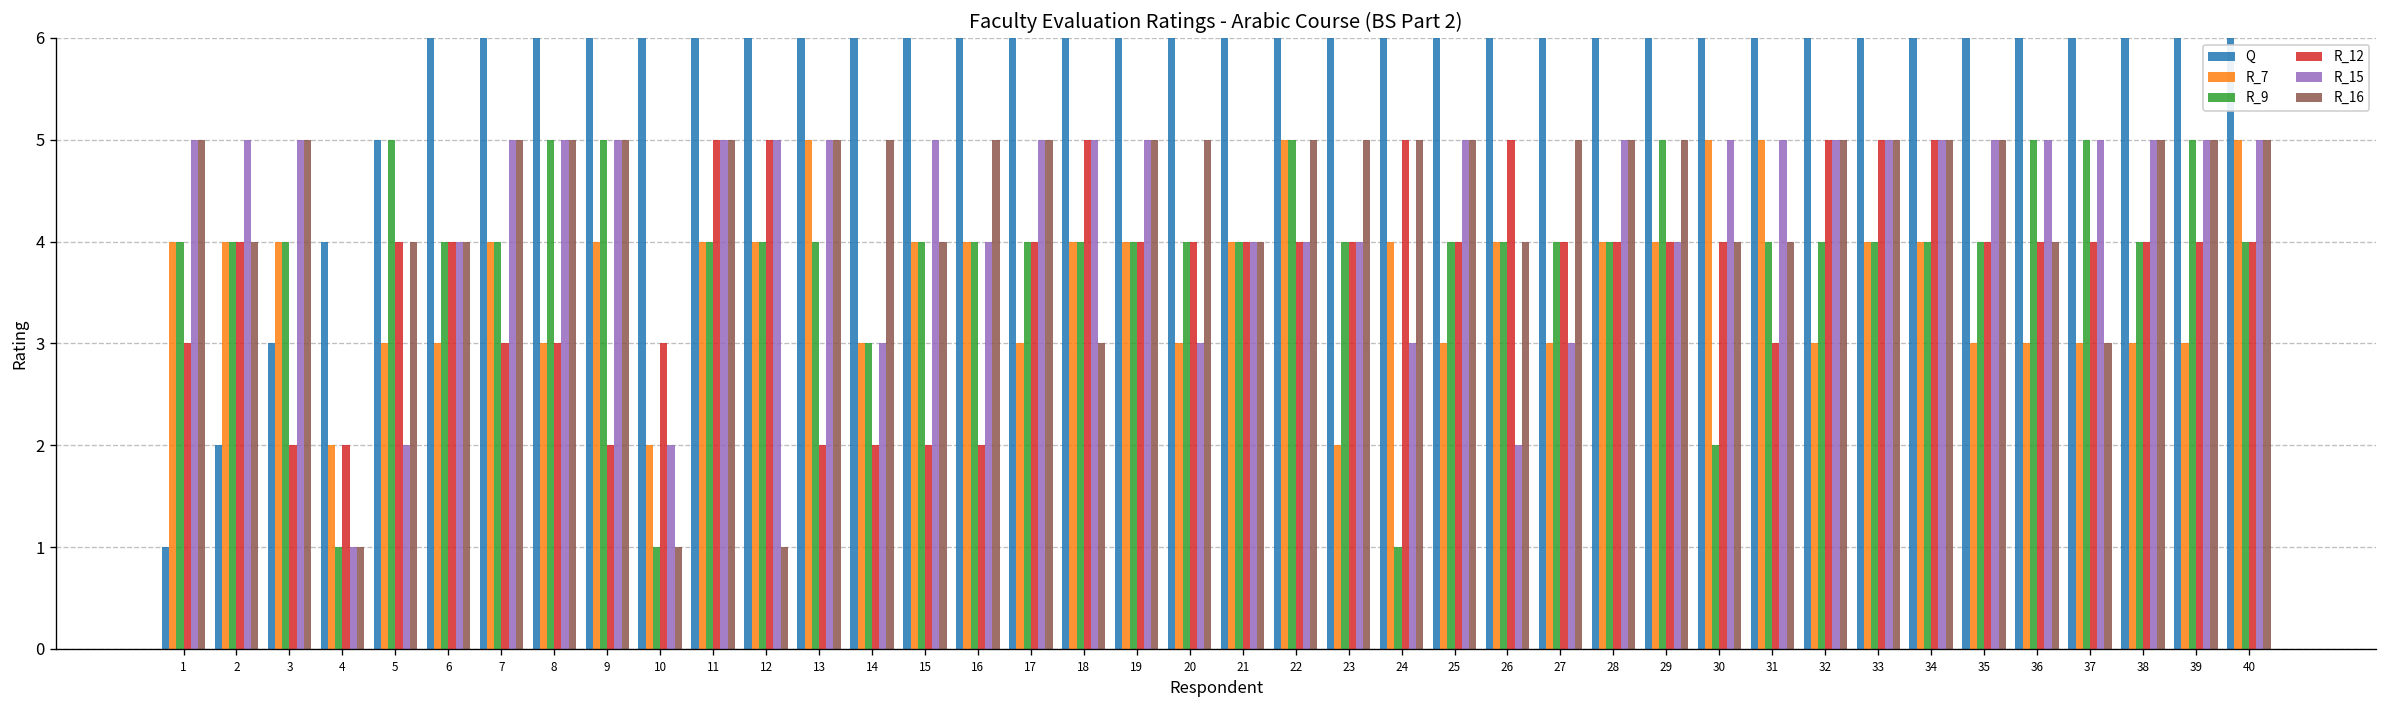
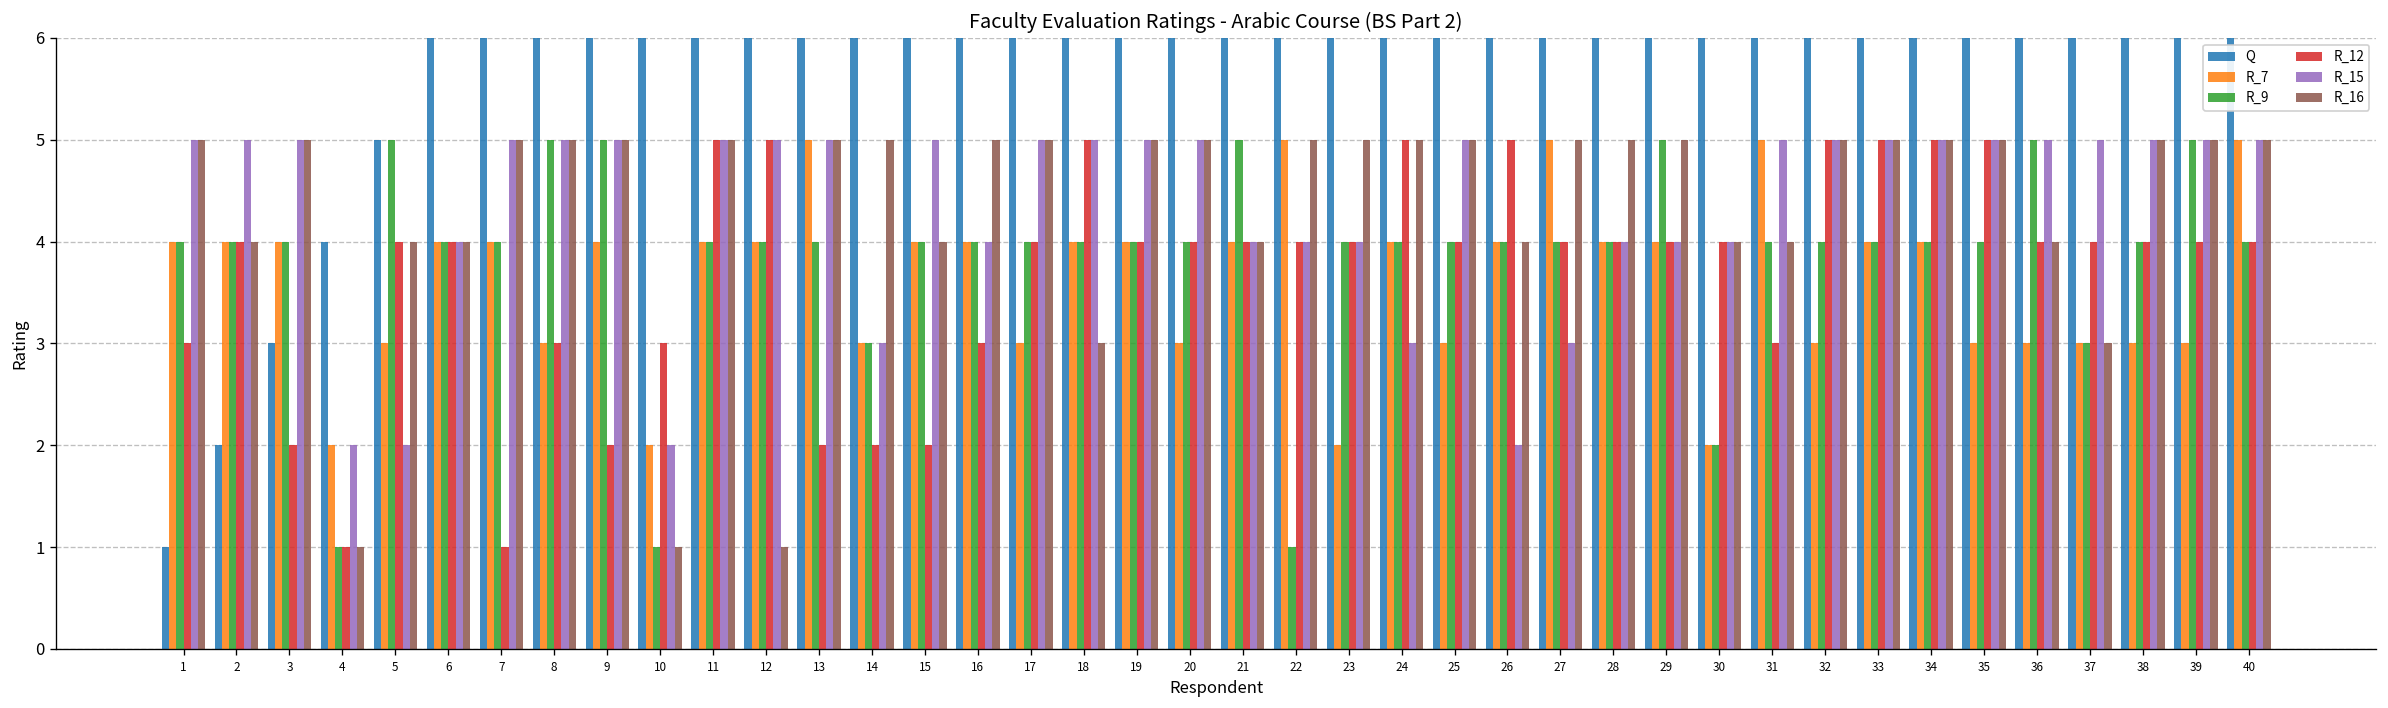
R_12, 4: 2 -> 1
R_15, 4: 1 -> 2
R_7, 6: 3 -> 4
R_12, 7: 3 -> 1
R_12, 16: 2 -> 3
R_15, 20: 3 -> 5
R_9, 21: 4 -> 5
R_9, 22: 5 -> 1
R_9, 24: 1 -> 4
R_7, 27: 3 -> 5
R_15, 28: 5 -> 4
R_7, 30: 5 -> 2
R_15, 30: 5 -> 4
R_12, 35: 4 -> 5
R_9, 37: 5 -> 3
